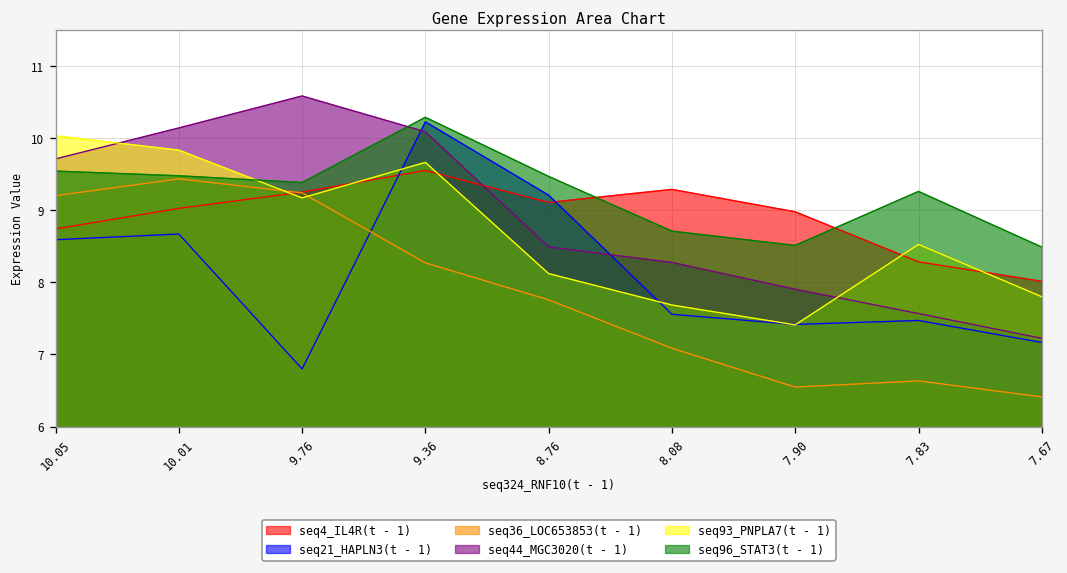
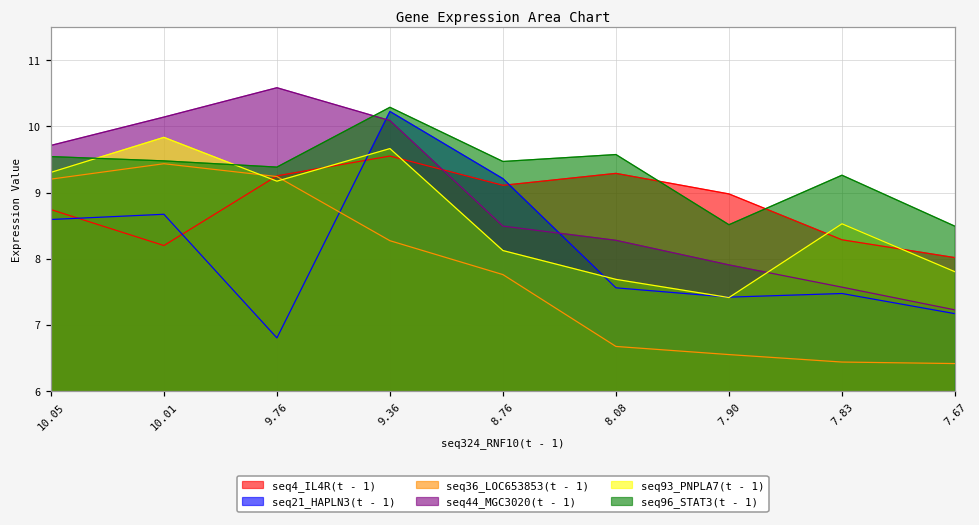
seq93_PNPLA7(t - 1), 10.05: 10.0 -> 9.3
seq4_IL4R(t - 1), 10.01: 9.0 -> 8.2
seq36_LOC653853(t - 1), 8.08: 7.1 -> 6.7
seq96_STAT3(t - 1), 8.08: 8.7 -> 9.6
seq36_LOC653853(t - 1), 7.83: 6.6 -> 6.4
